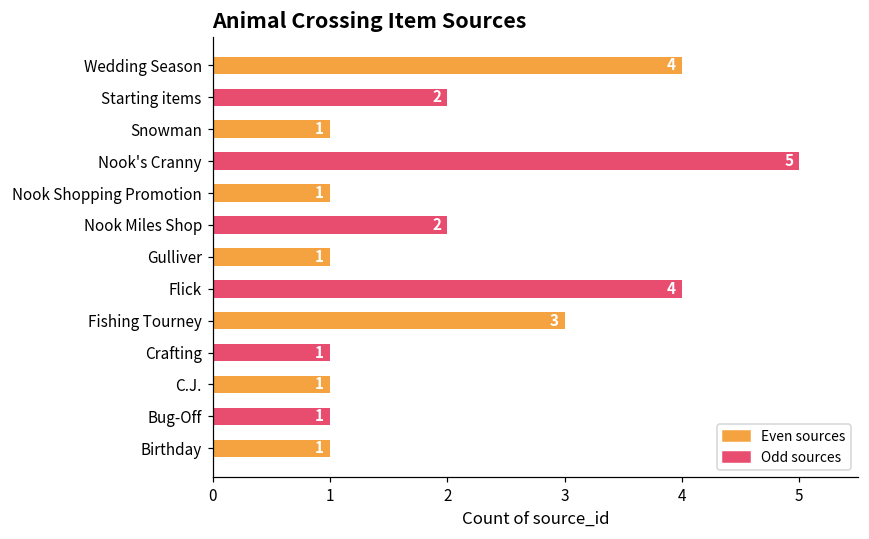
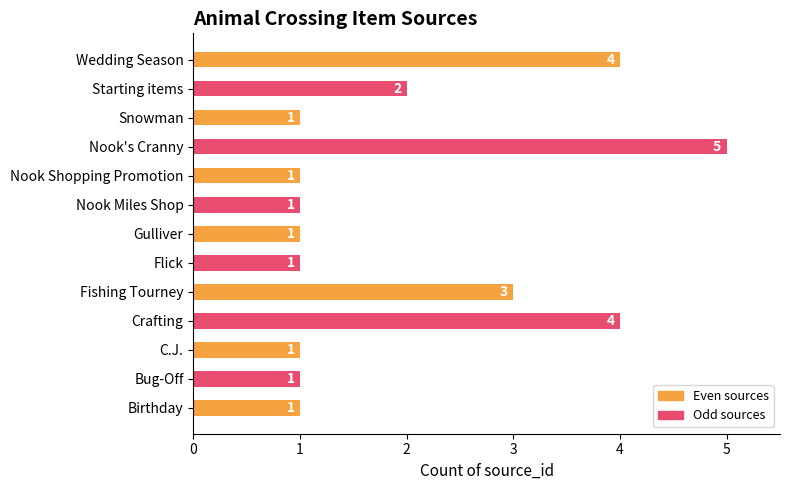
Nook Miles Shop: 2 -> 1
Flick: 4 -> 1
Crafting: 1 -> 4
